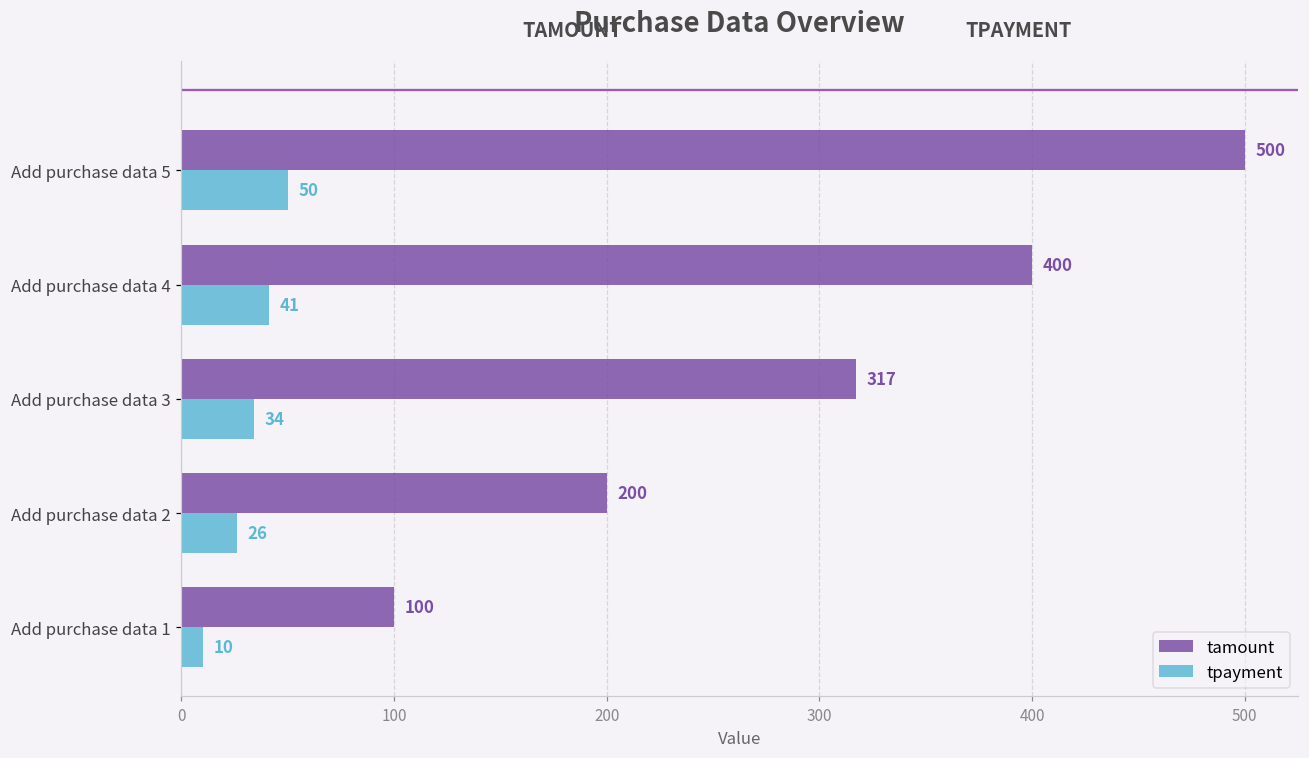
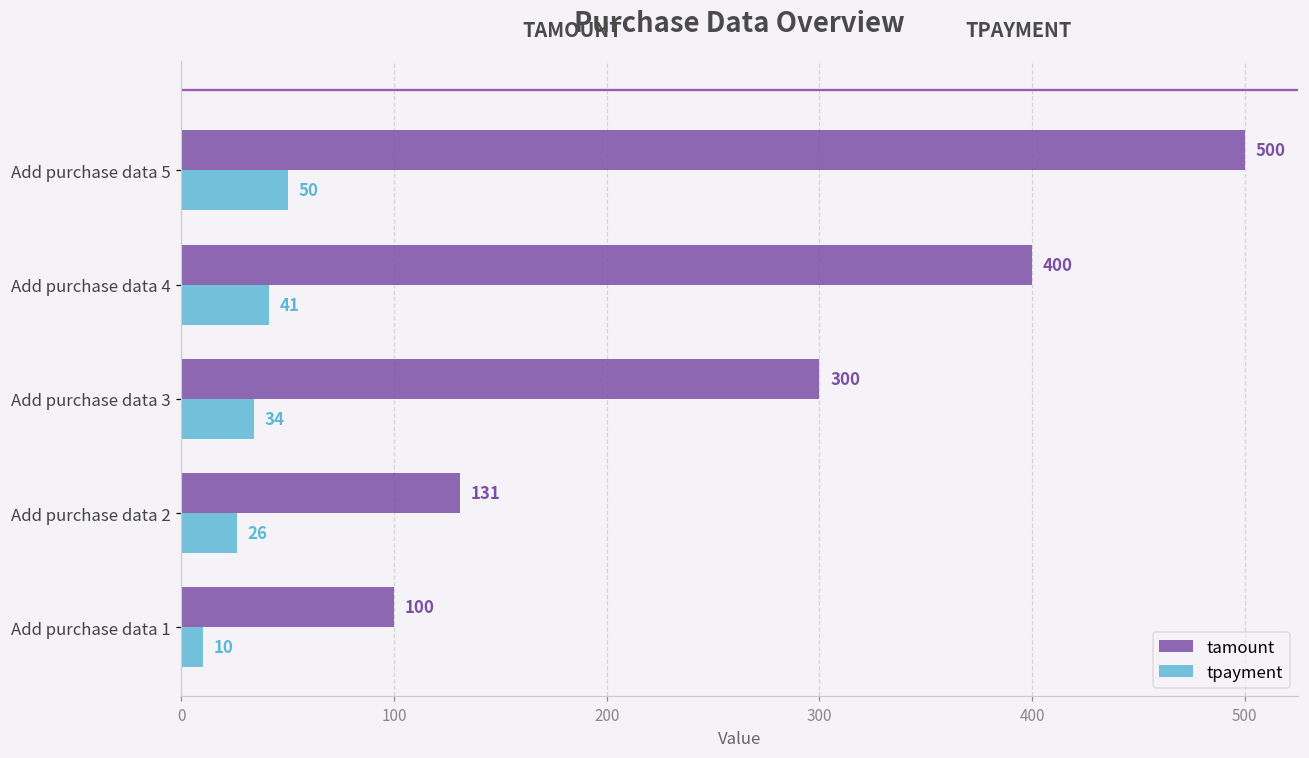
tamount, Add purchase data 3: 317 -> 300
tamount, Add purchase data 2: 200 -> 131
